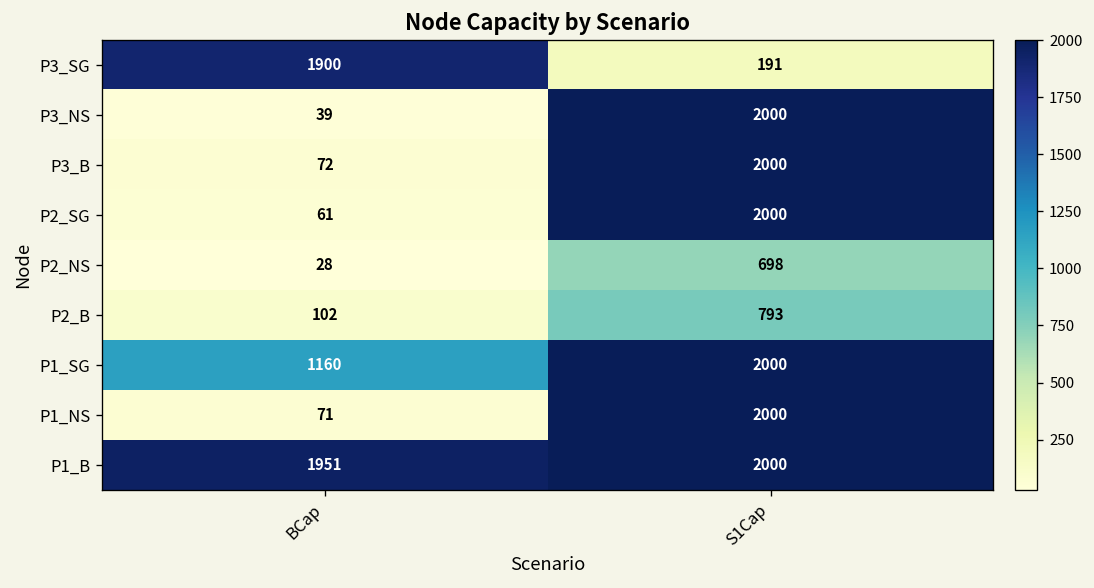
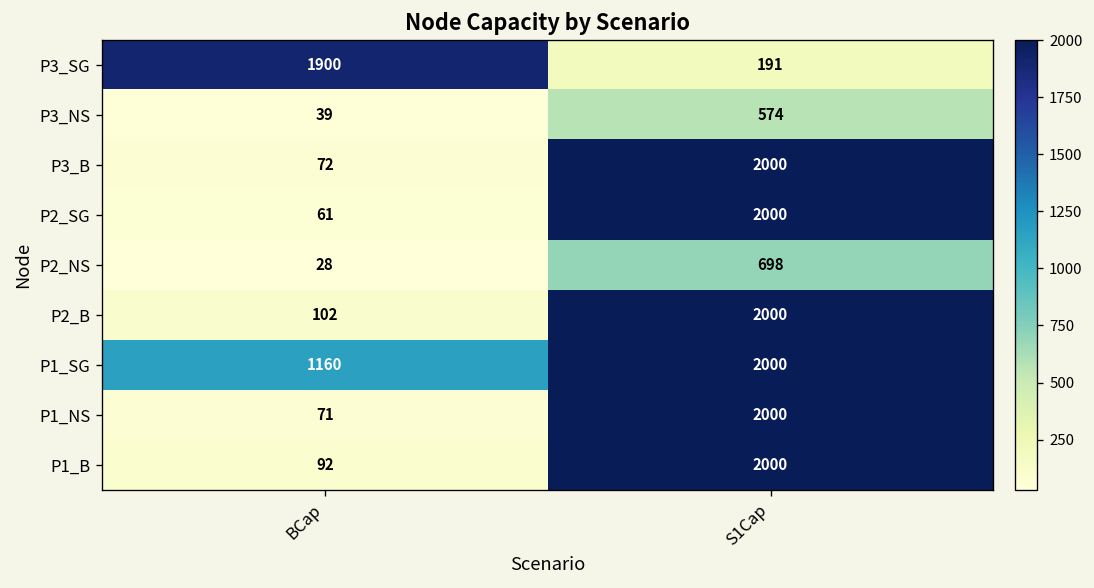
P3_NS, S1Cap: 2000 -> 574
P2_B, S1Cap: 793 -> 2000
P1_B, BCap: 1951 -> 92
